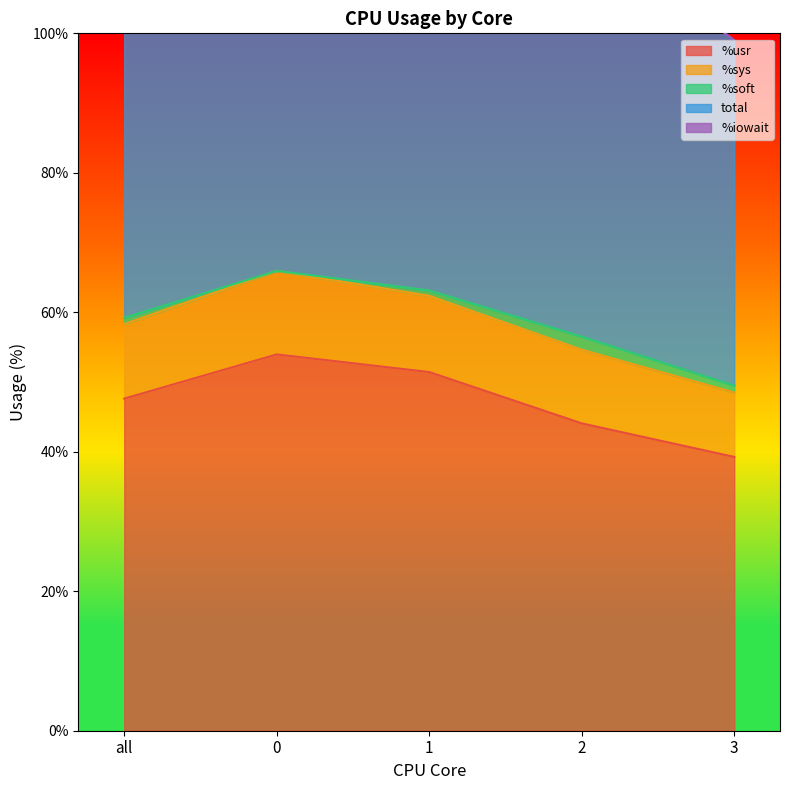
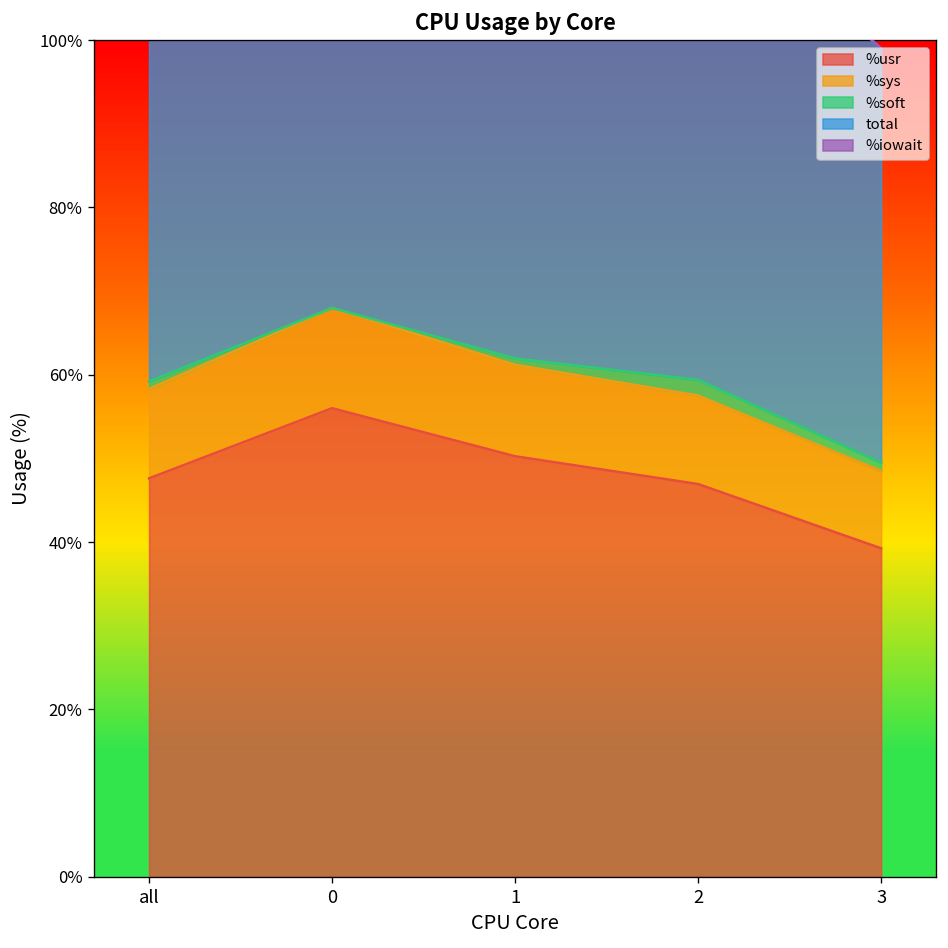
%usr, 0: 54% -> 56%
%usr, 1: 51% -> 50%
%usr, 2: 44% -> 47%
